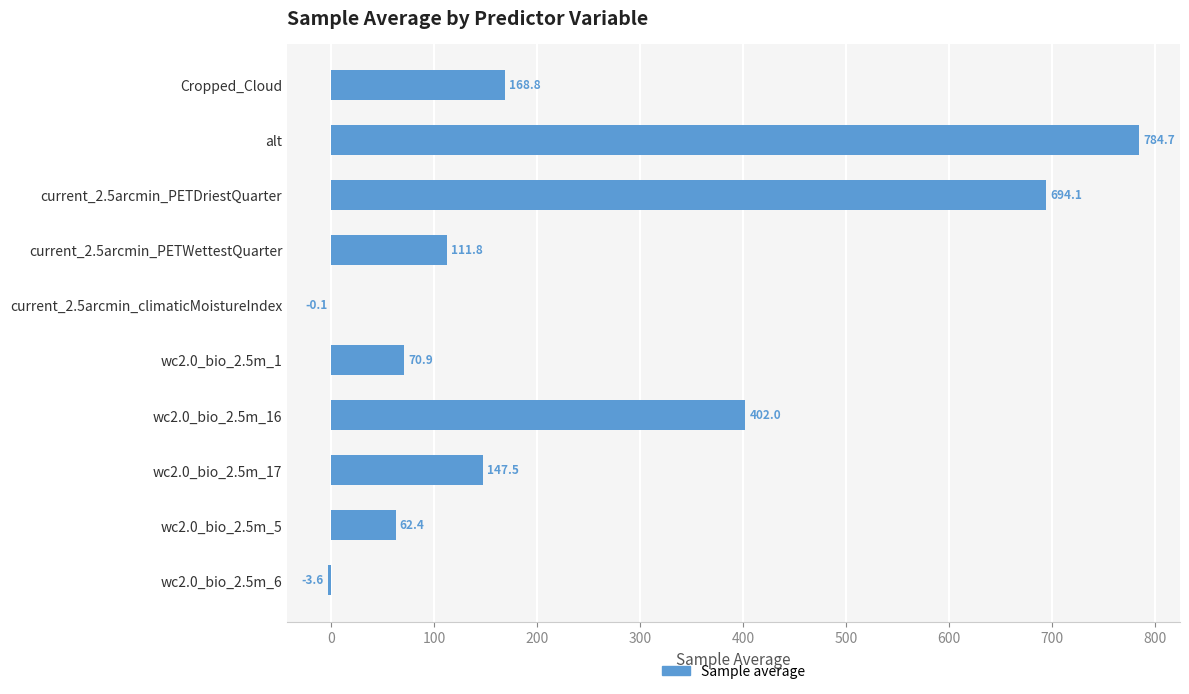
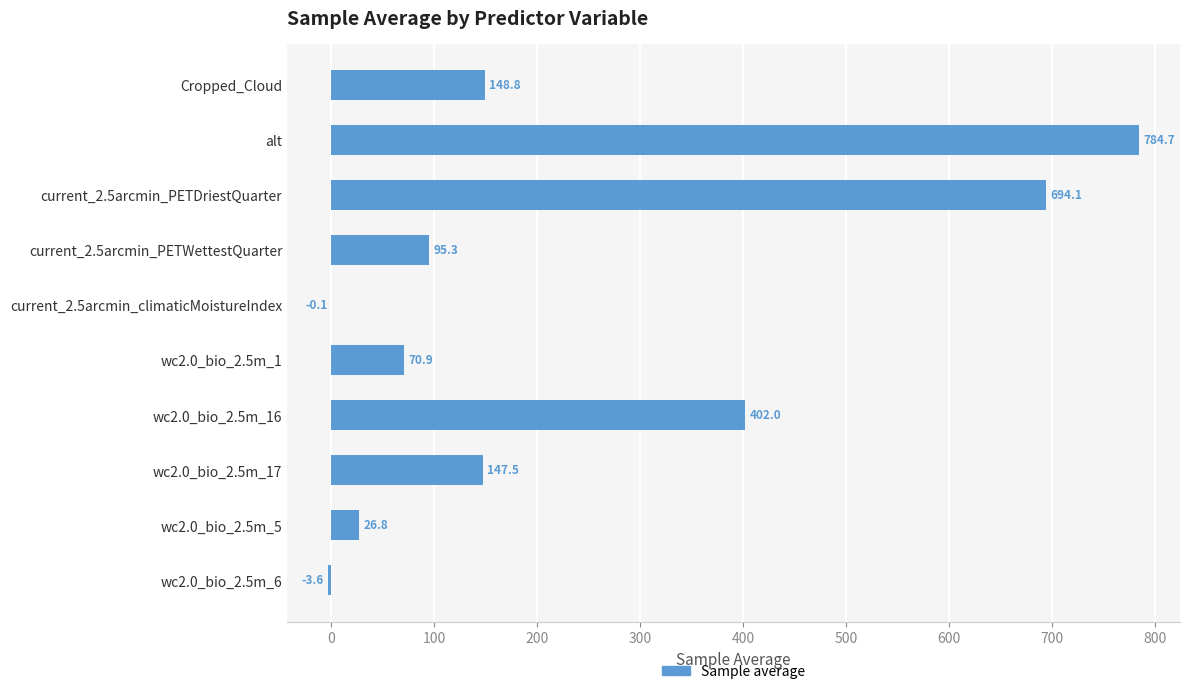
Cropped_Cloud: 168.8 -> 148.8
current_2.5arcmin_PETWettestQuarter: 111.8 -> 95.3
wc2.0_bio_2.5m_5: 62.4 -> 26.8
